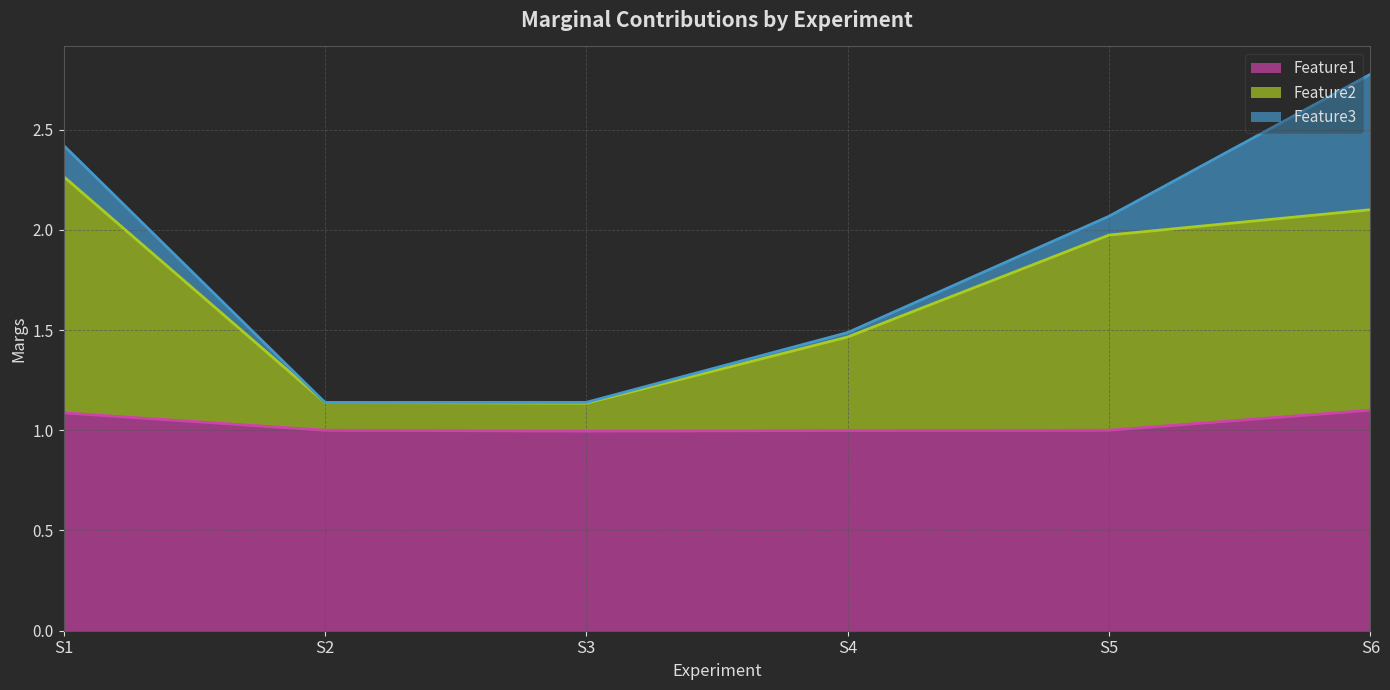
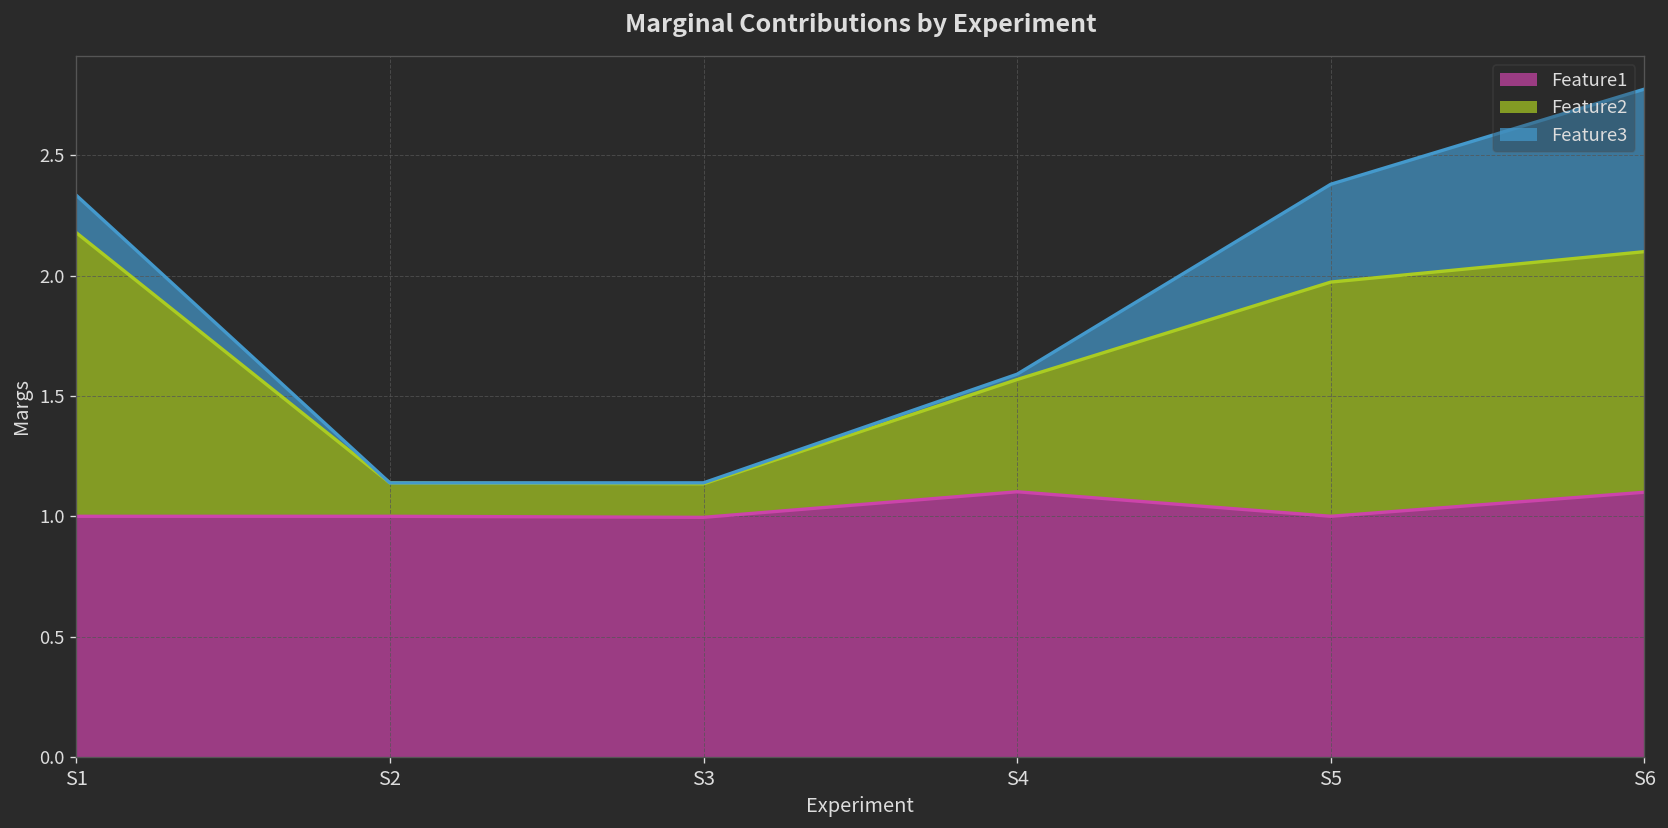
Feature1, S1: 1.09 -> 1.00
Feature1, S4: 1.00 -> 1.10
Feature3, S5: 0.09 -> 0.41
